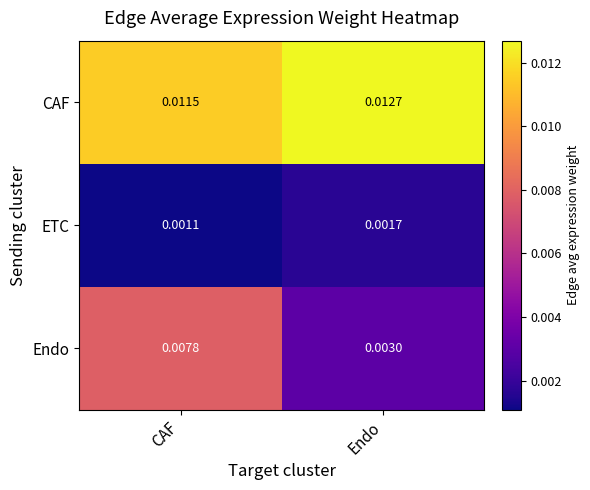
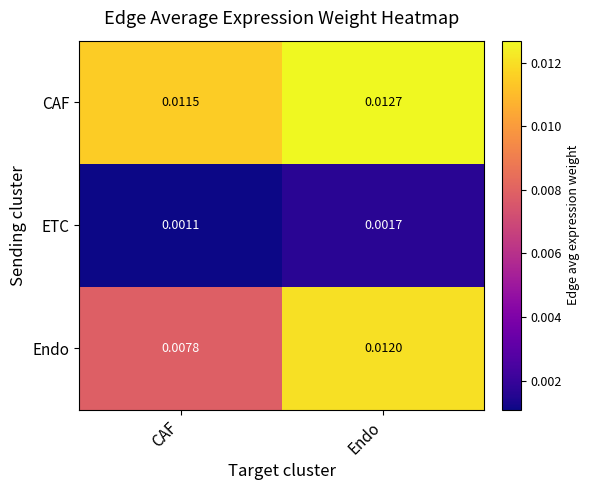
Endo, Endo: 0.0030 -> 0.0120
